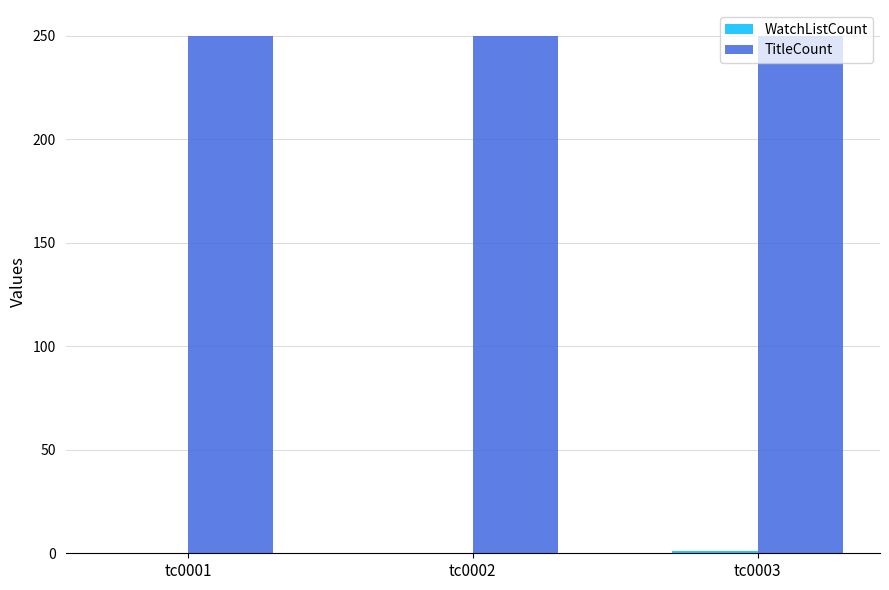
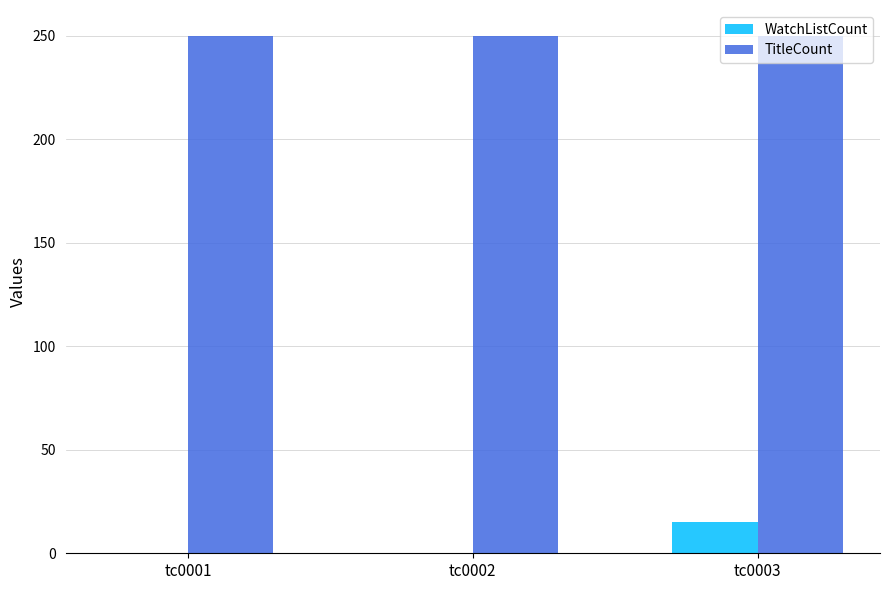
WatchListCount, tc0003: 1 -> 15
